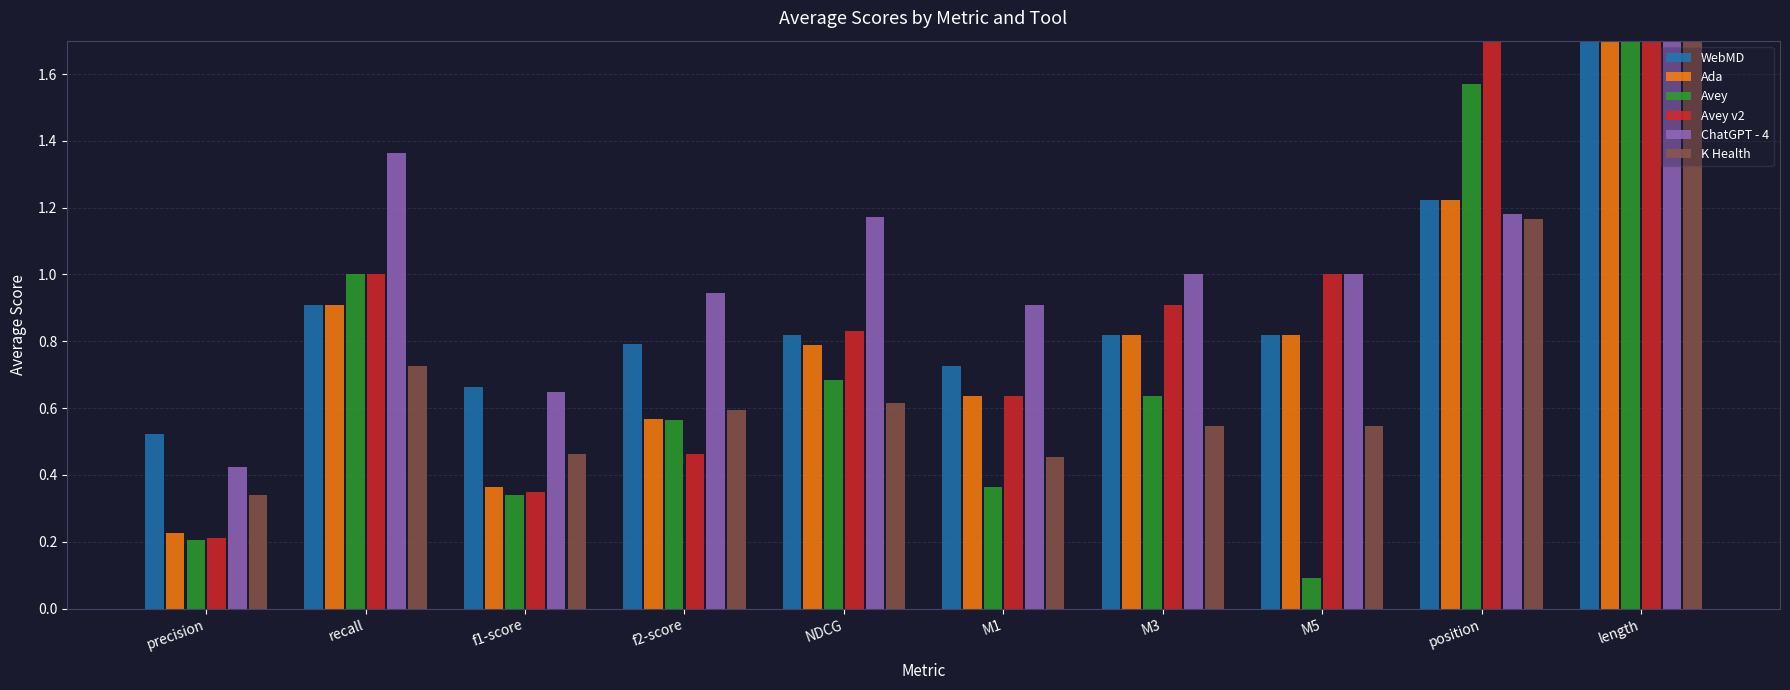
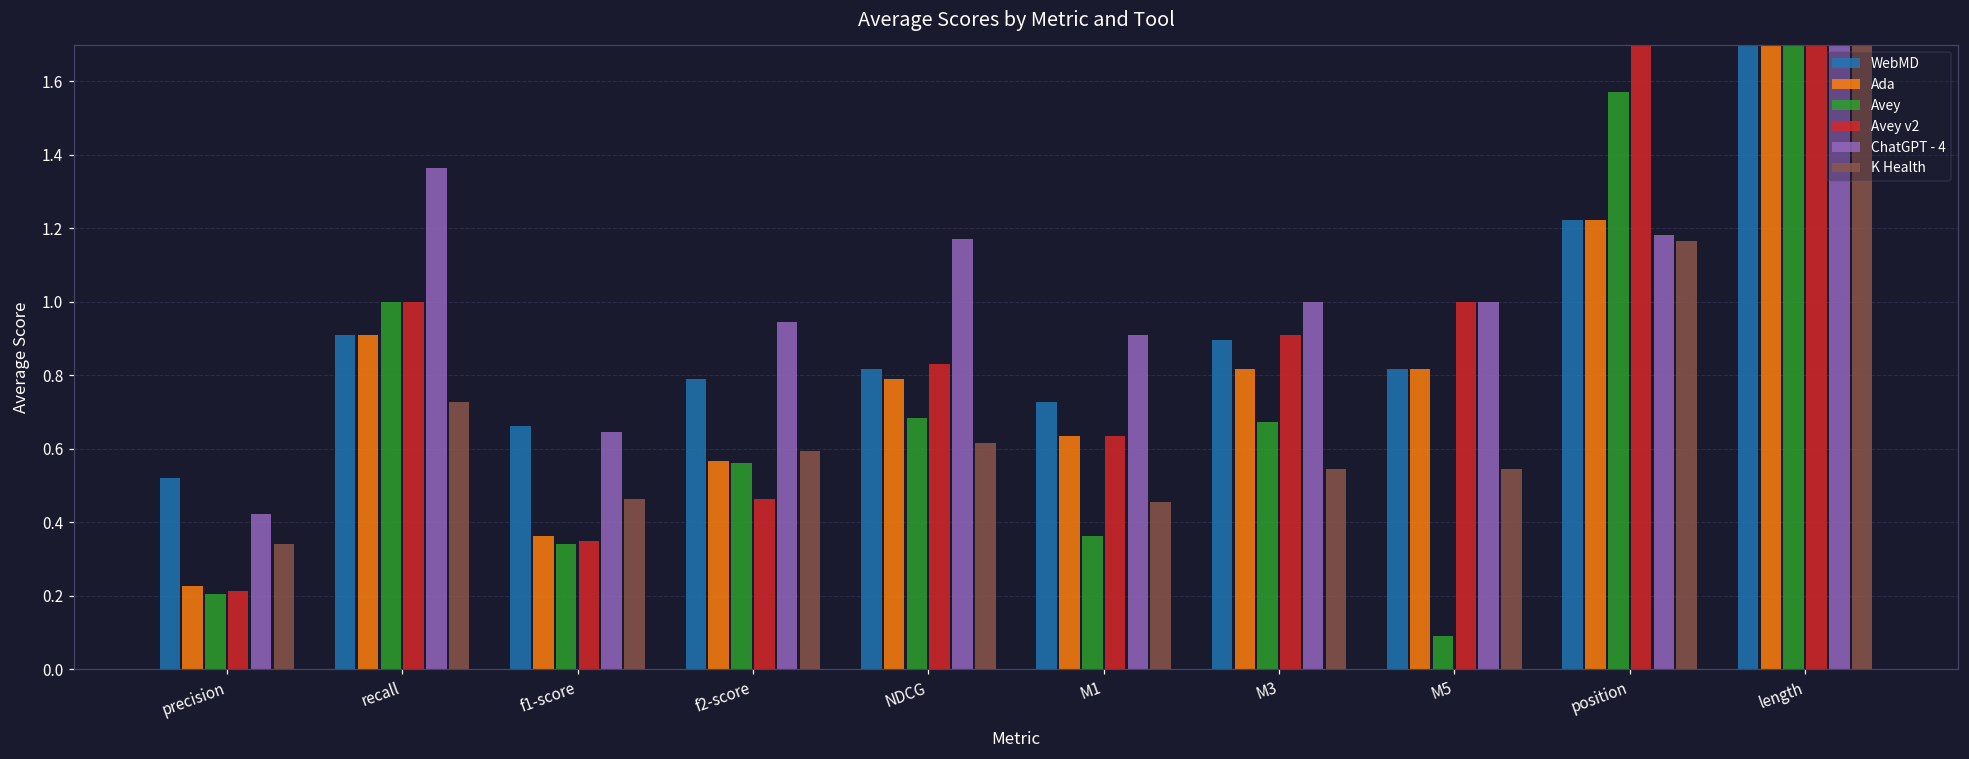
WebMD, M3: 0.82 -> 0.90
Avey, M3: 0.64 -> 0.67
